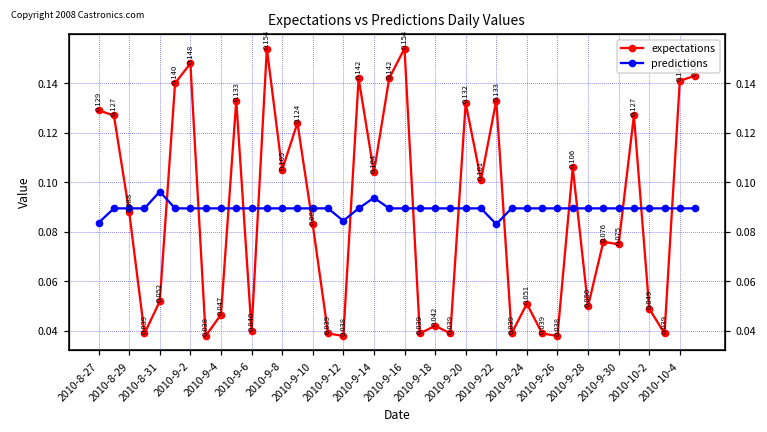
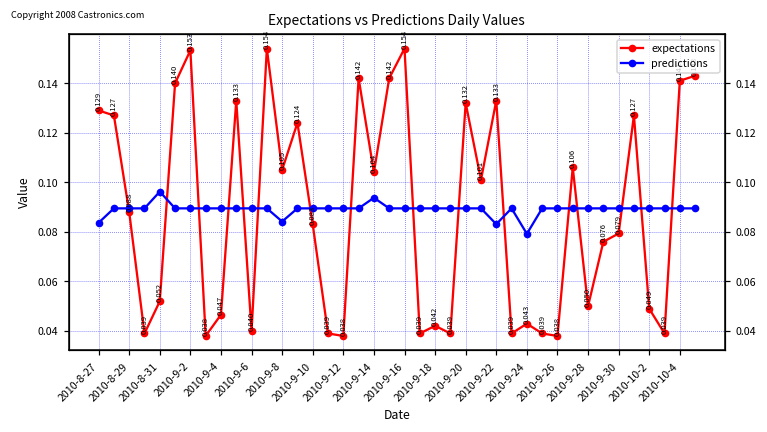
expectations, 2010-9-2: 0.148 -> 0.153
predictions, 2010-9-8: 0.089 -> 0.084
predictions, 2010-9-12: 0.084 -> 0.089
expectations, 2010-9-24: 0.051 -> 0.043
predictions, 2010-9-24: 0.089 -> 0.079
expectations, 2010-9-30: 0.075 -> 0.079
